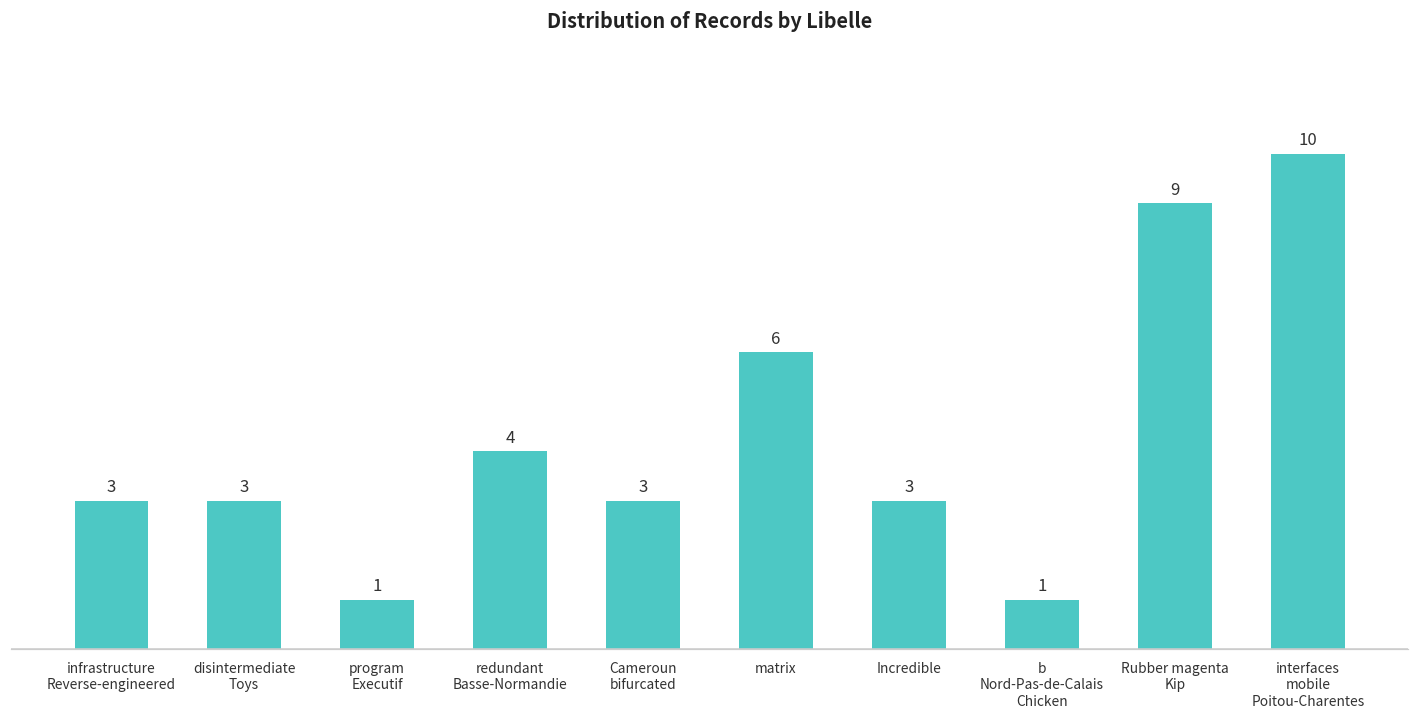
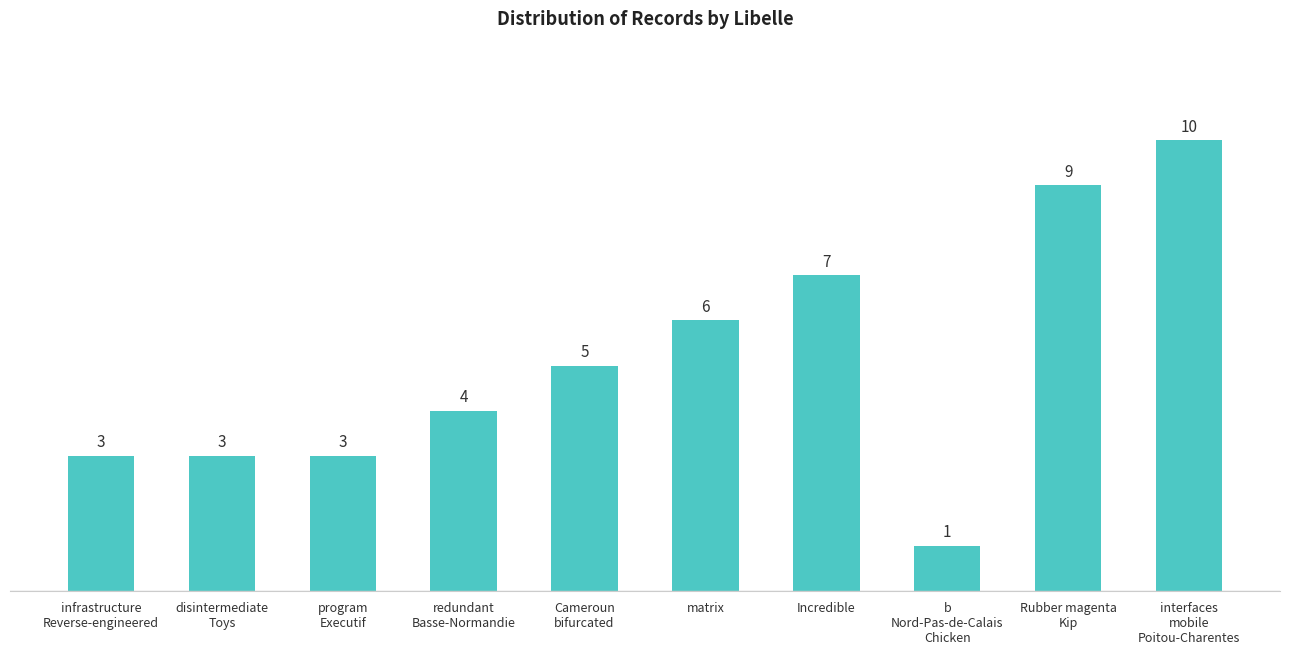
program Executif: 1 -> 3
Cameroun bifurcated: 3 -> 5
Incredible: 3 -> 7
